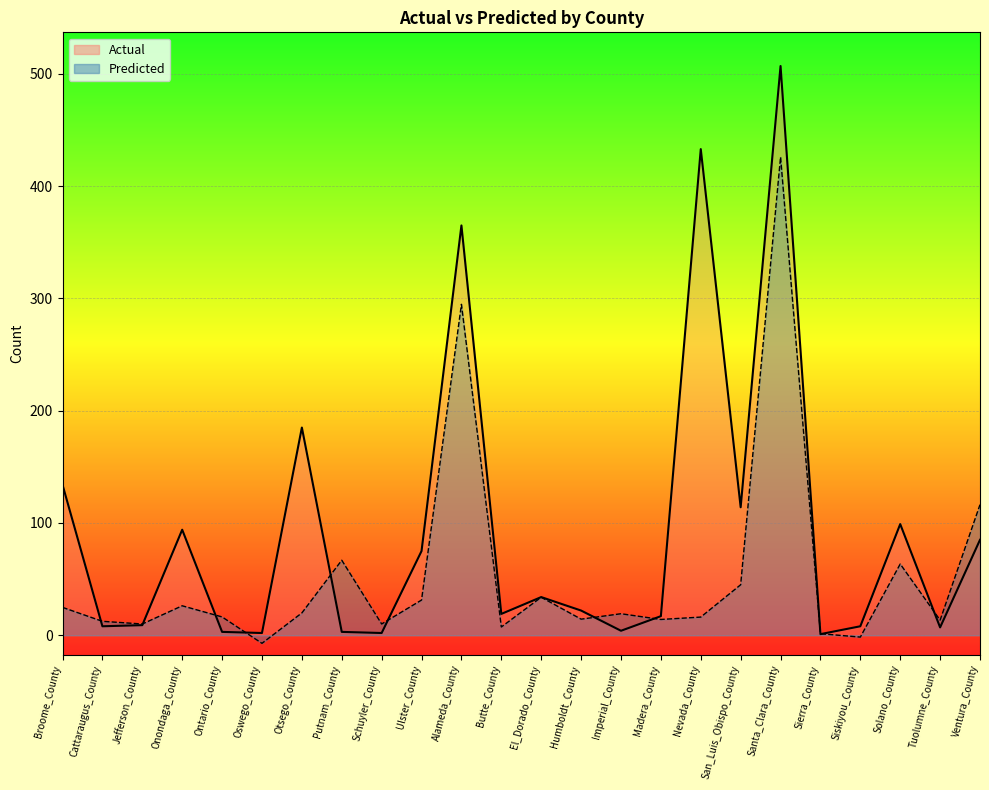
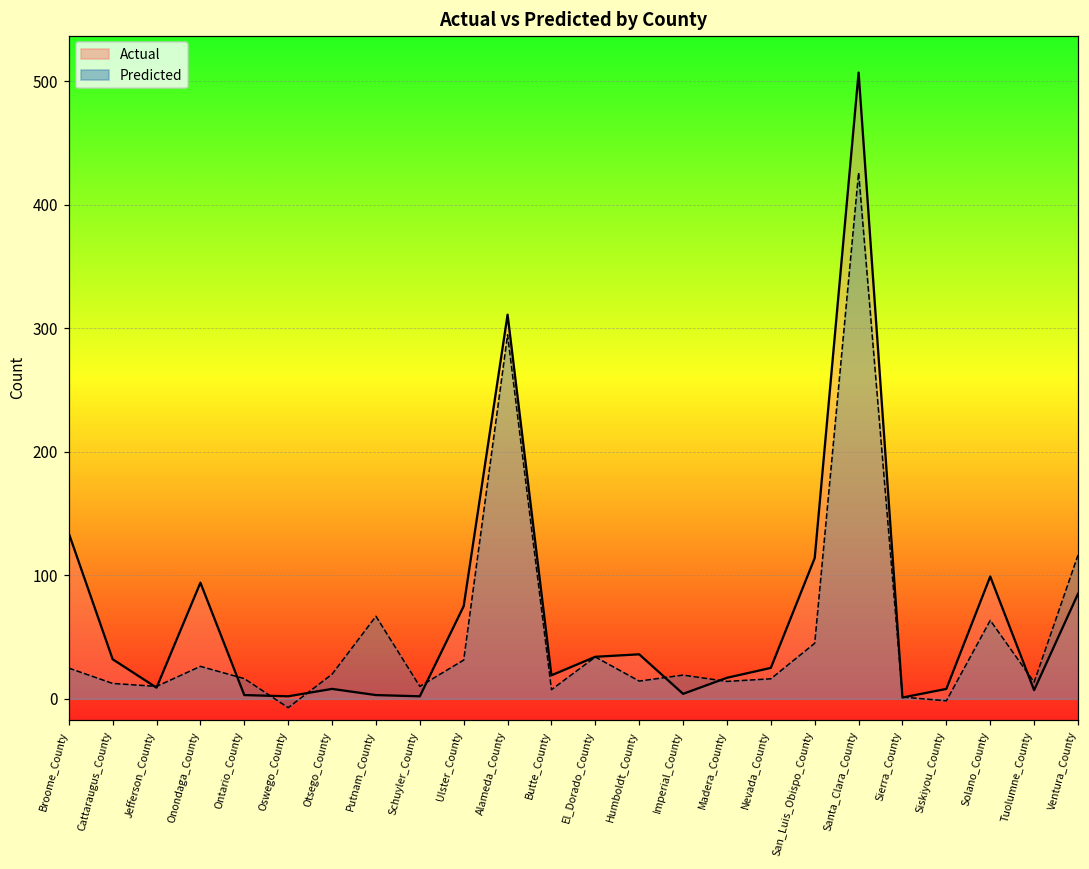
Actual, Cattaraugus_County: 8 -> 32
Actual, Otsego_County: 185 -> 8
Actual, Alameda_County: 365 -> 311
Actual, Humboldt_County: 22 -> 36
Actual, Nevada_County: 433 -> 25
